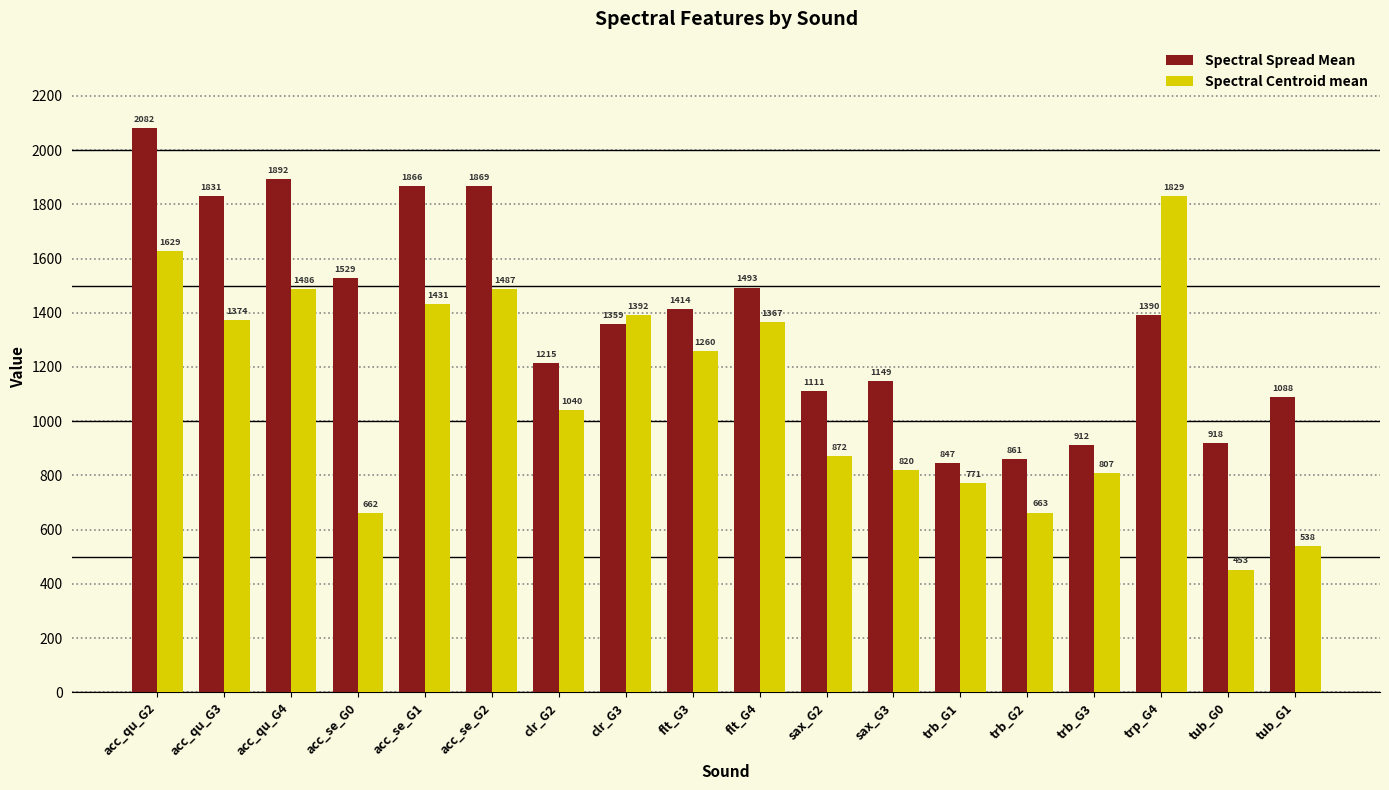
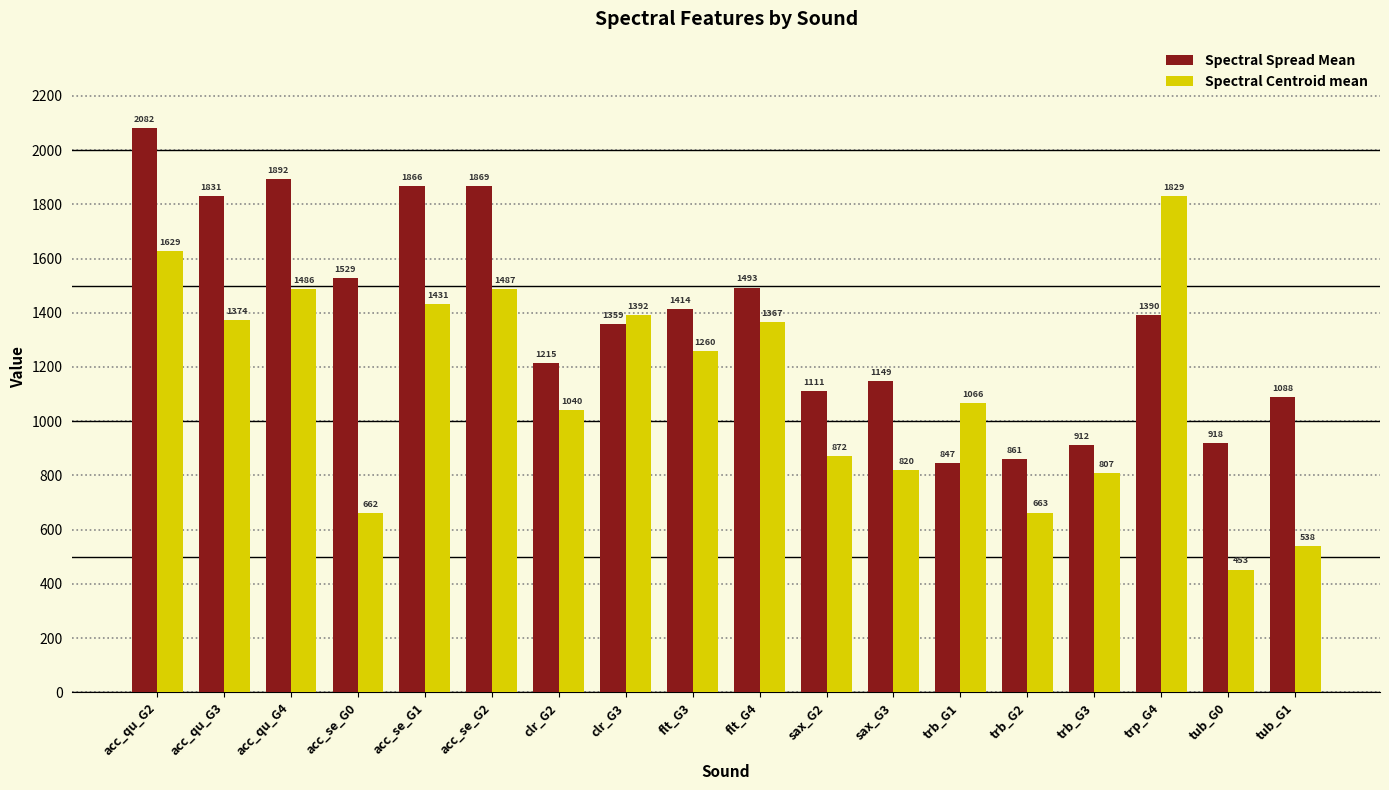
Spectral Centroid mean, trb_G1: 771 -> 1066
